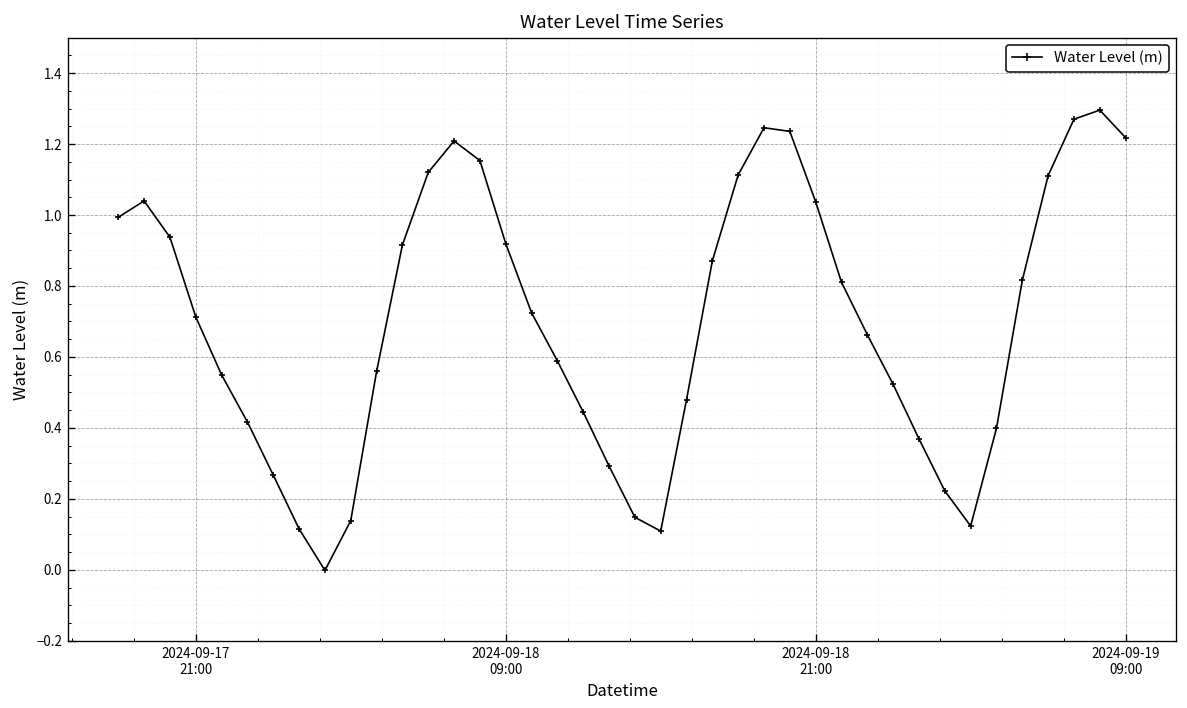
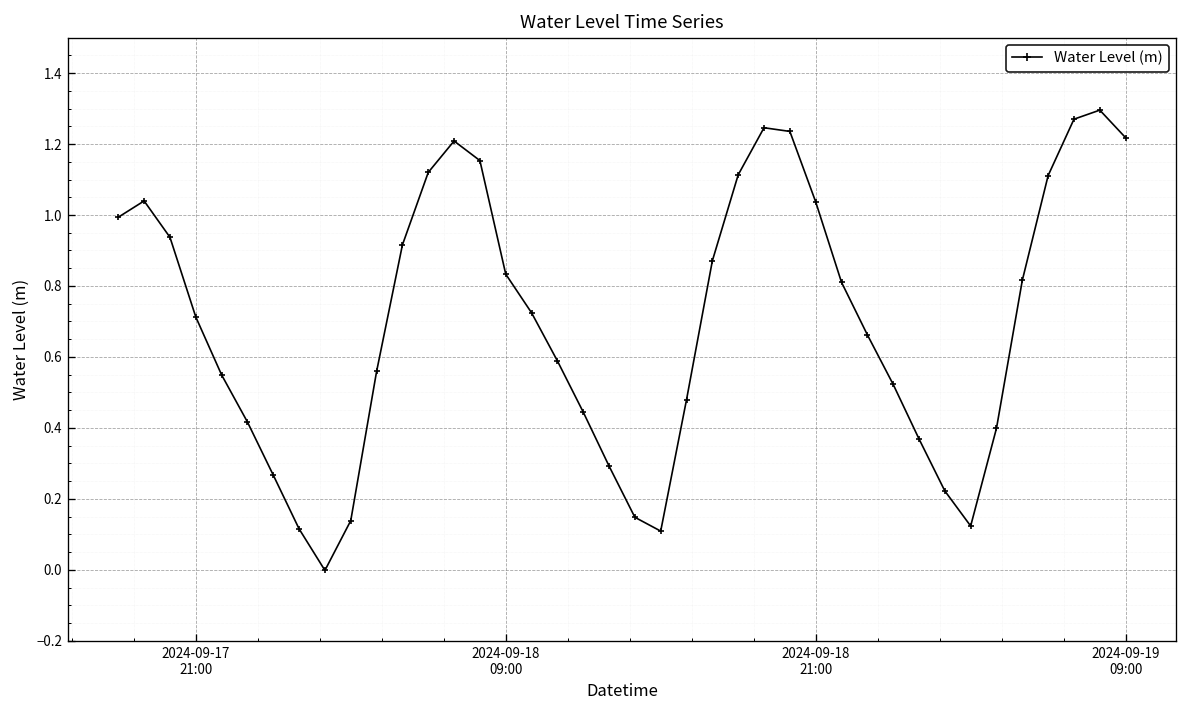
2024-09-18 09:00: 0.92 -> 0.83
